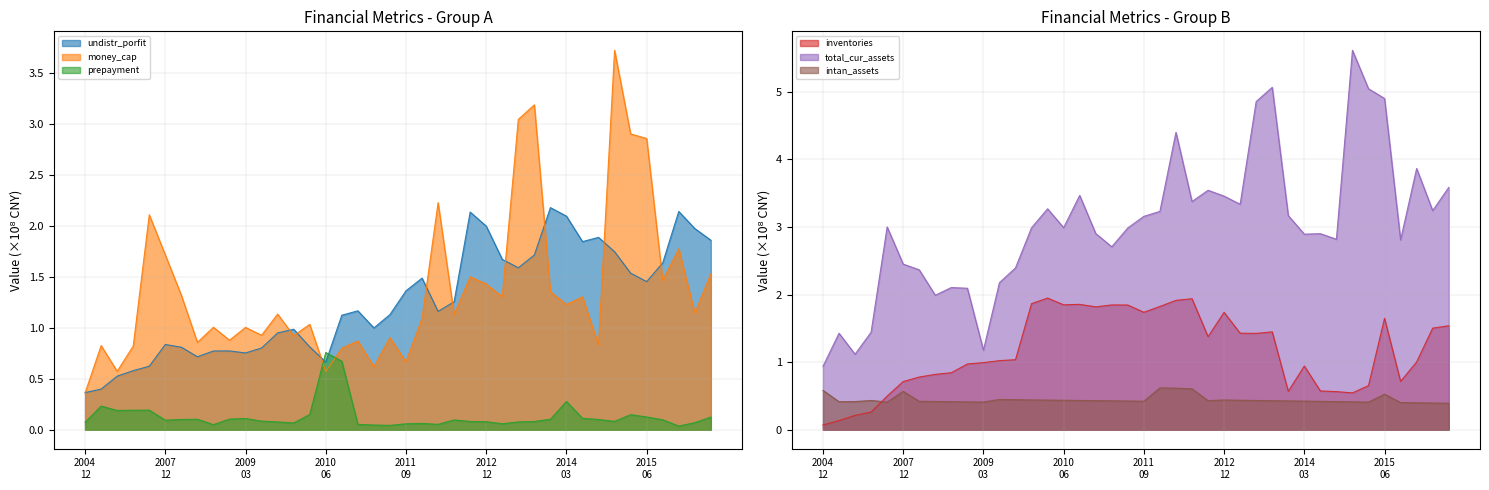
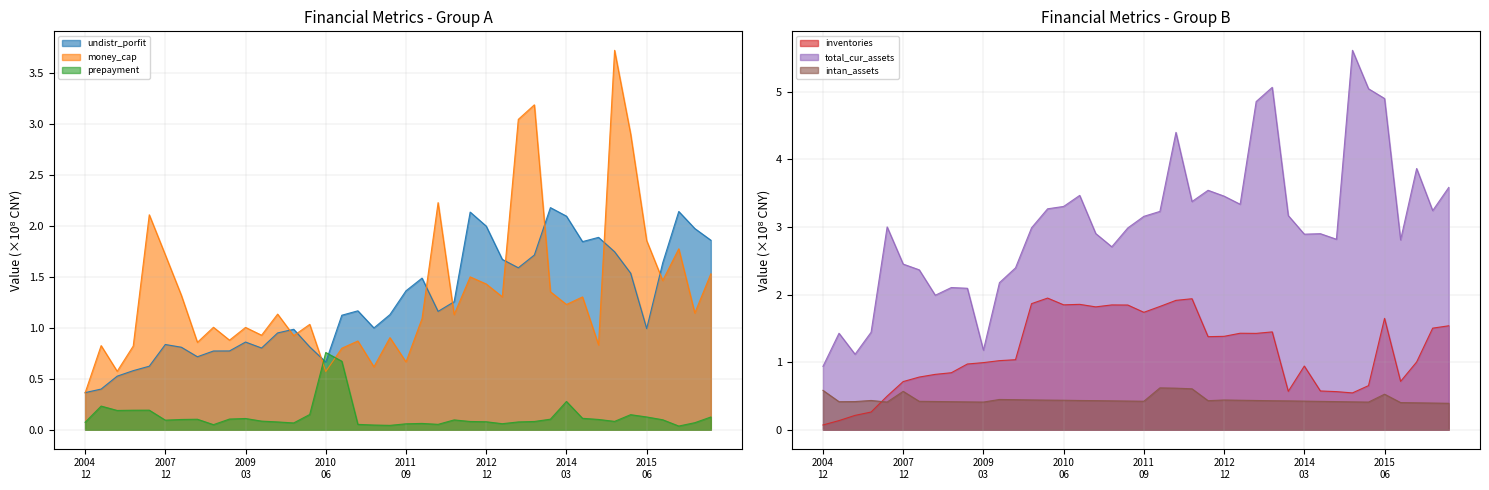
Financial Metrics - Group A, undistr_porfit, 2009 03: 0.75 -> 0.86
Financial Metrics - Group A, undistr_porfit, 2015 06: 1.45 -> 0.99
Financial Metrics - Group A, money_cap, 2015 06: 2.86 -> 1.85
Financial Metrics - Group B, total_cur_assets, 2010 06: 3.0 -> 3.3
Financial Metrics - Group B, inventories, 2012 12: 1.7 -> 1.4
